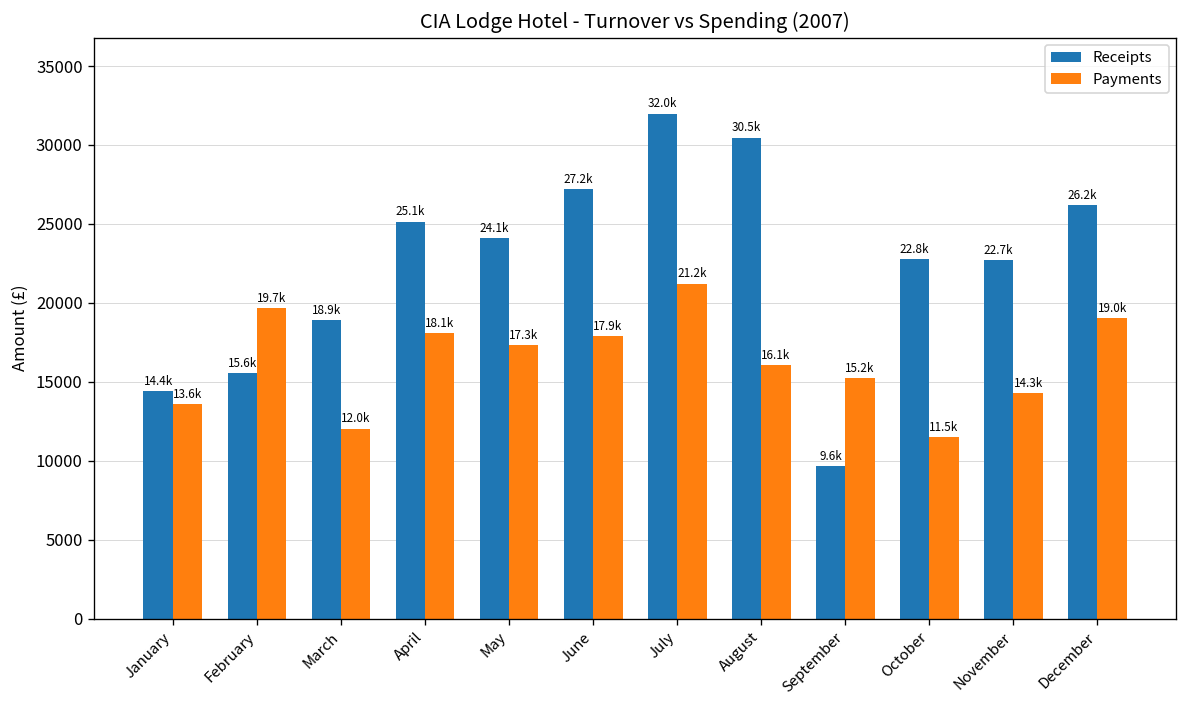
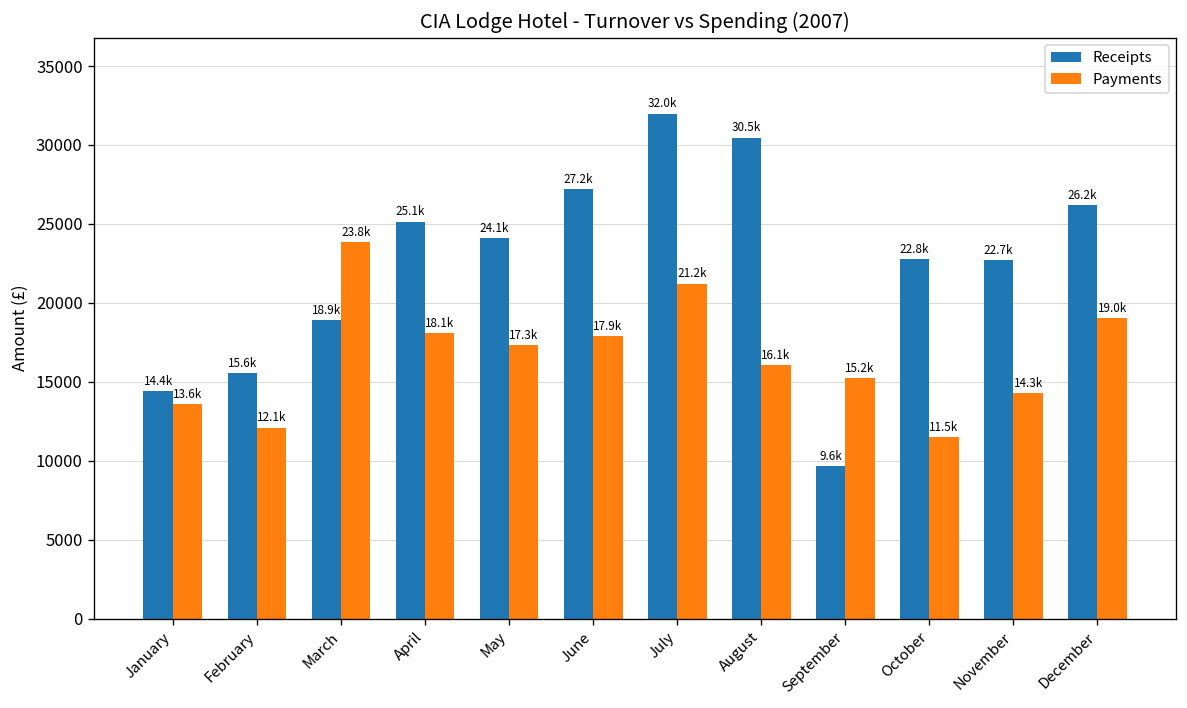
Payments, February: 19.7k -> 12.1k
Payments, March: 12.0k -> 23.8k
